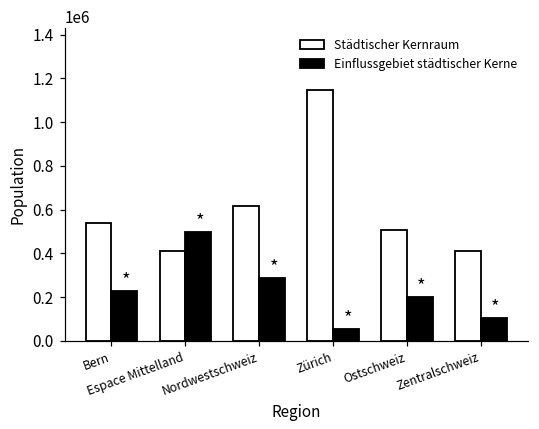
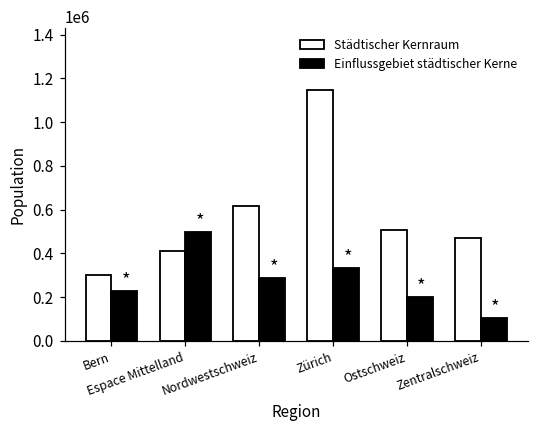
Städtischer Kernraum, Bern: 540000 -> 300000
Einflussgebiet städtischer Kerne, Zürich: 60000 -> 330000
Städtischer Kernraum, Zentralschweiz: 410000 -> 470000
